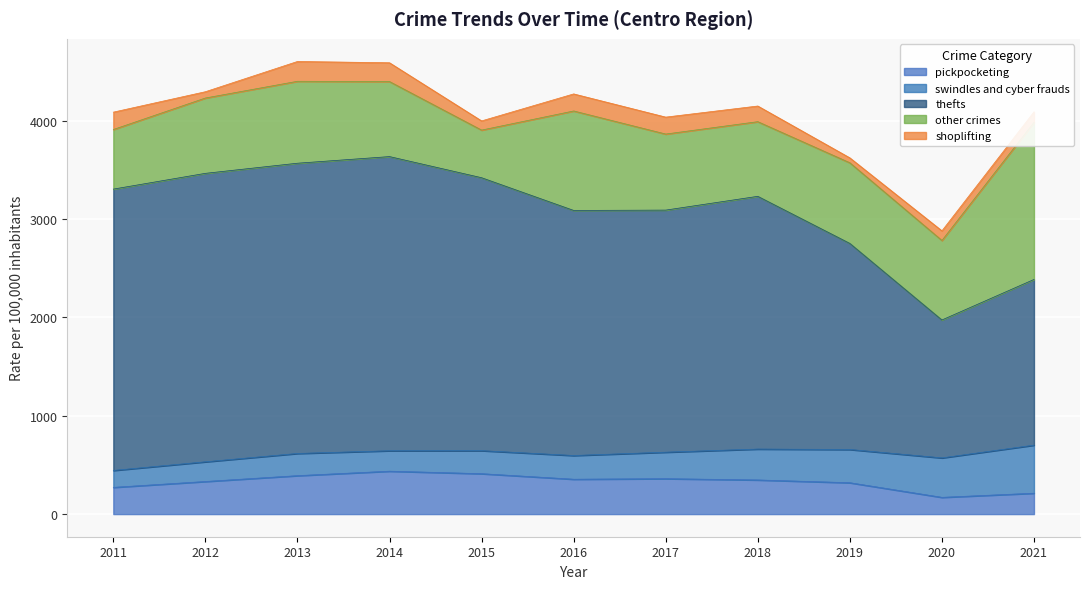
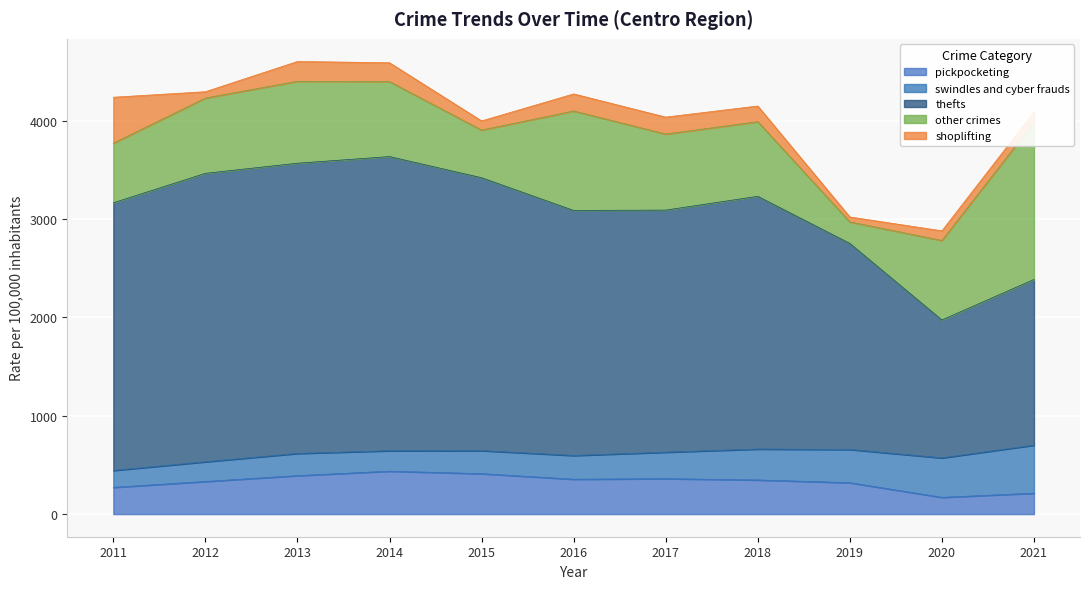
thefts, 2011: 2900 -> 2700
shoplifting, 2011: 200 -> 500
other crimes, 2019: 800 -> 200
